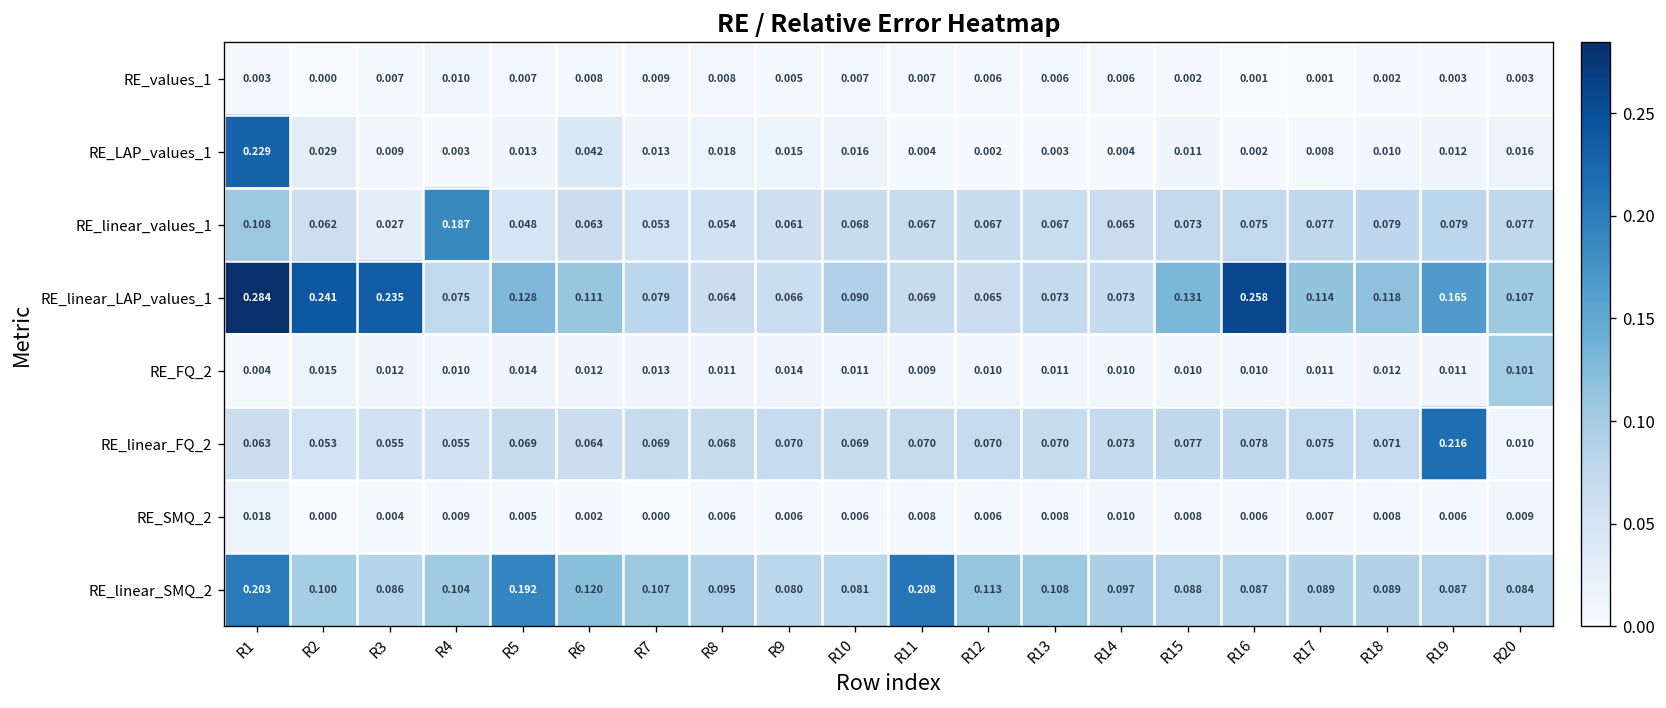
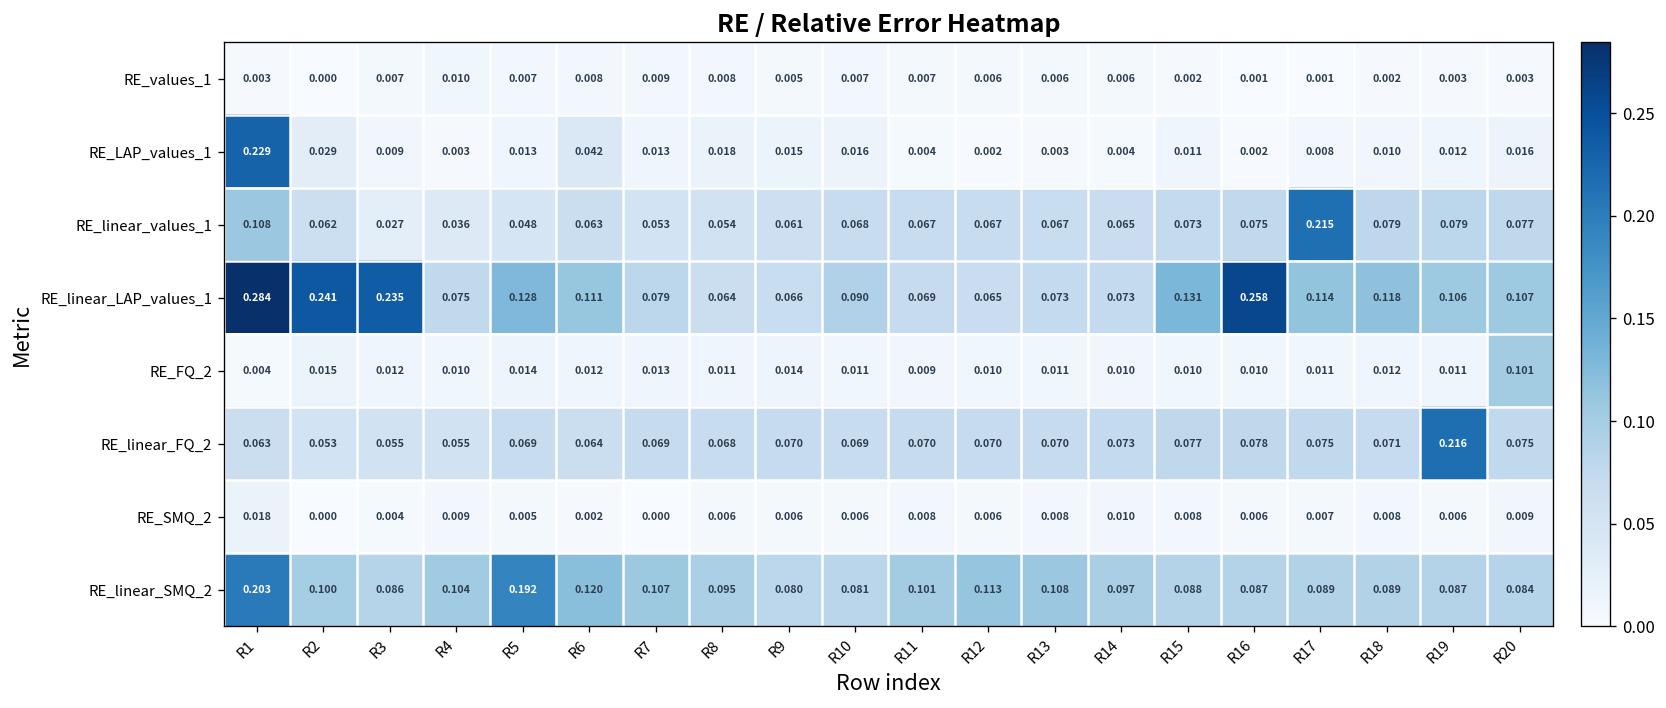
RE_linear_values_1, R4: 0.187 -> 0.036
RE_linear_values_1, R17: 0.077 -> 0.215
RE_linear_LAP_values_1, R19: 0.165 -> 0.106
RE_linear_FQ_2, R20: 0.010 -> 0.075
RE_linear_SMQ_2, R11: 0.208 -> 0.101
